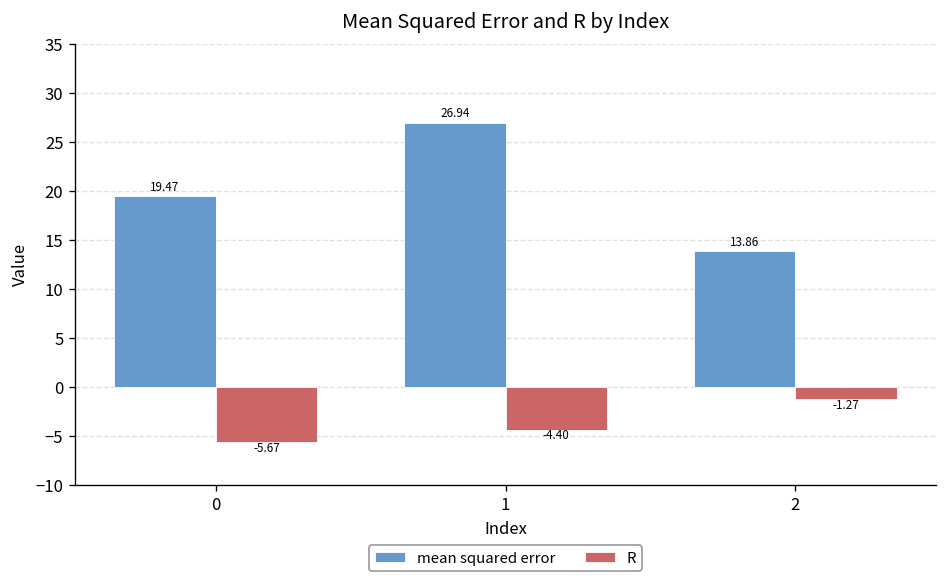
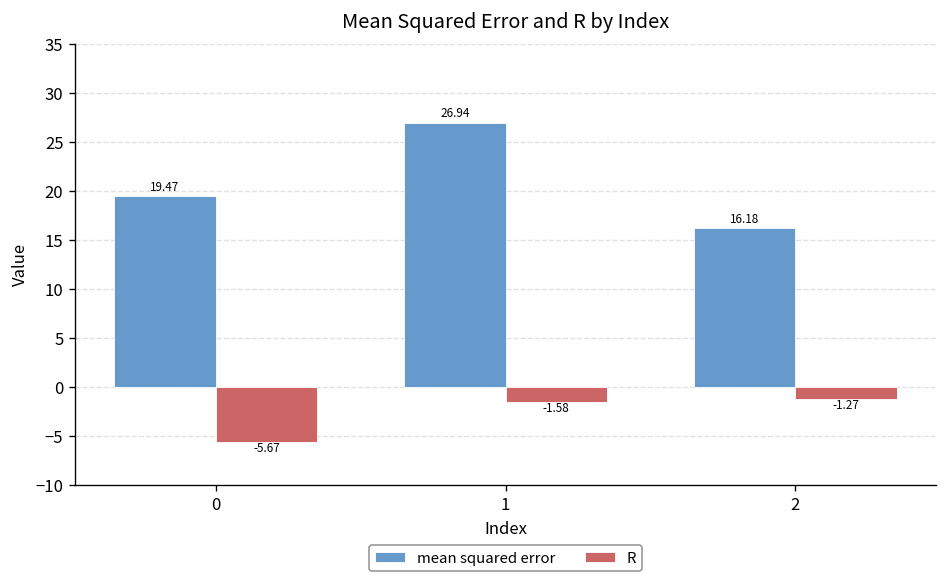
R, 1: -4.40 -> -1.58
mean squared error, 2: 13.86 -> 16.18
